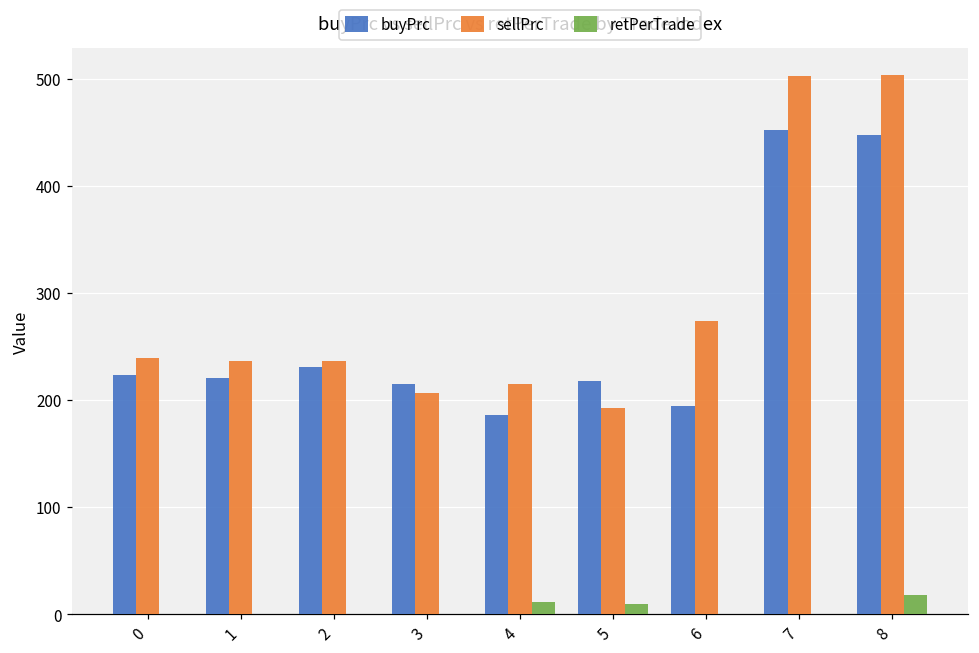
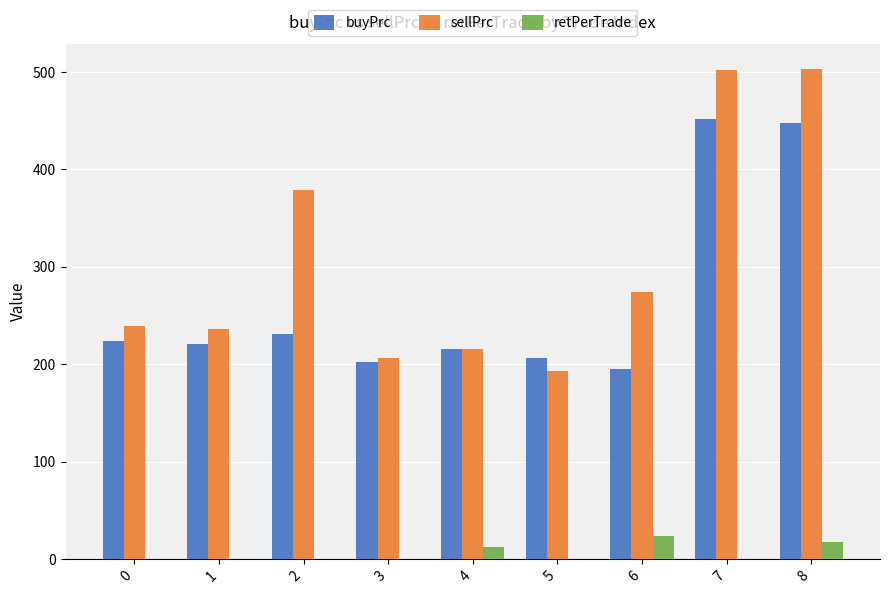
sellPrc, 2: 240 -> 380
buyPrc, 3: 220 -> 200
buyPrc, 4: 190 -> 220
buyPrc, 5: 220 -> 210
retPerTrade, 5: 10 -> 0
retPerTrade, 6: 0 -> 20
